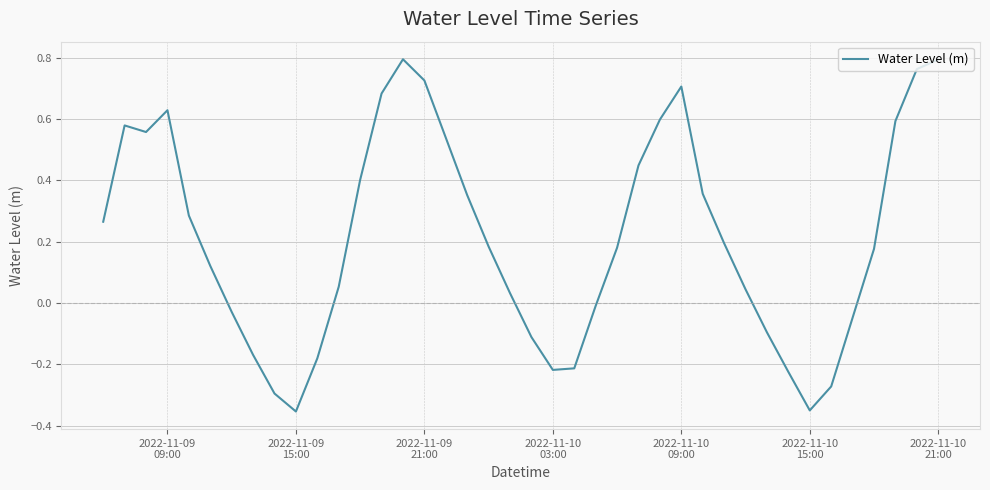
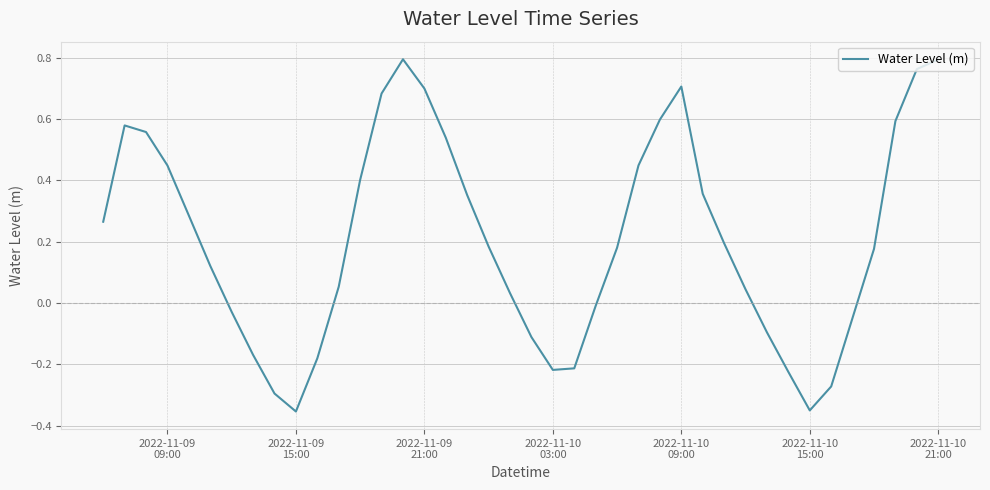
2022-11-09 09:00: 0.63 -> 0.45
2022-11-09 21:00: 0.73 -> 0.70
